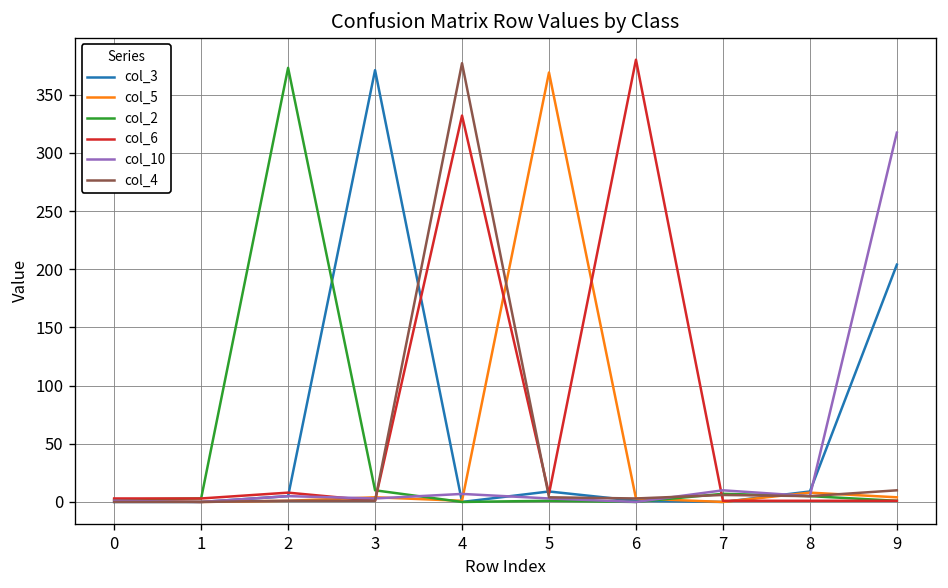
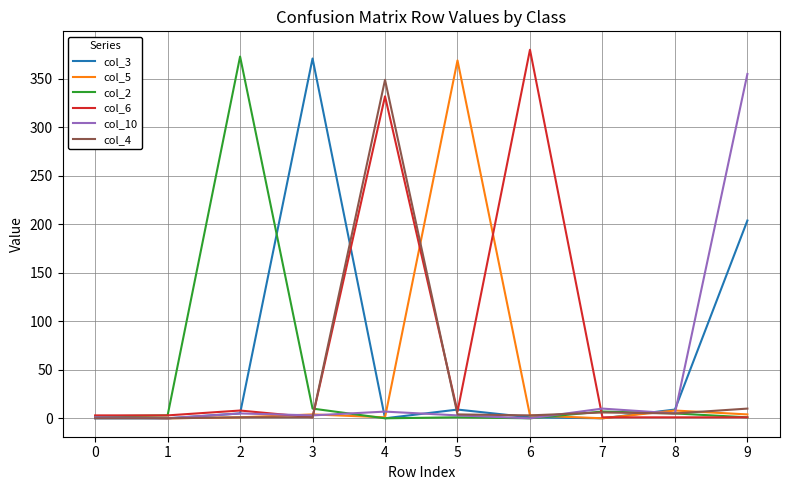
col_4, 4: 380 -> 350
col_10, 9: 320 -> 360
